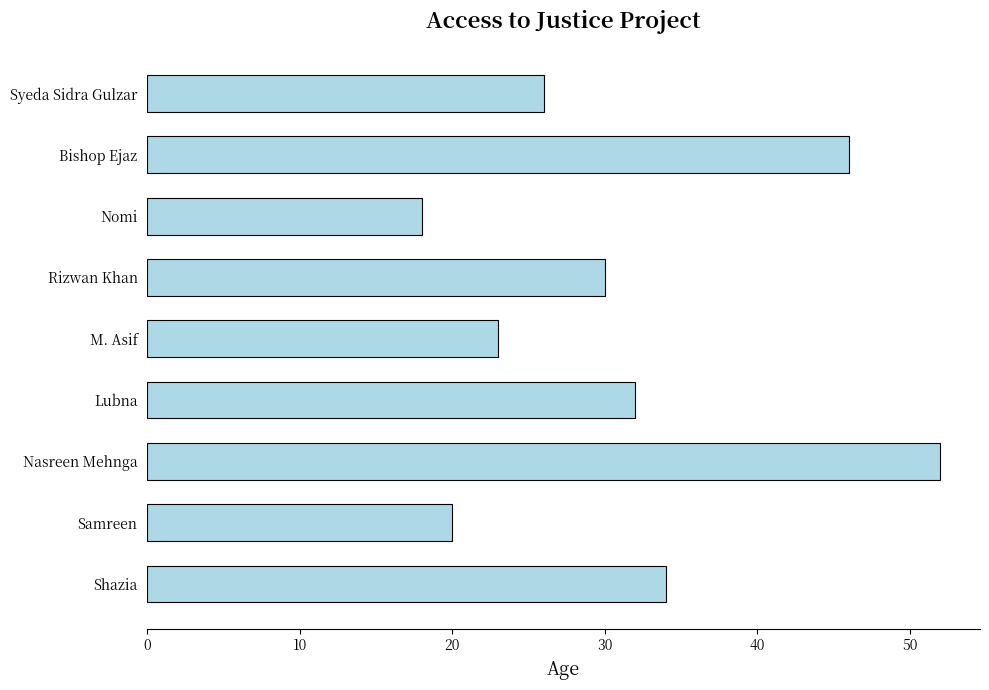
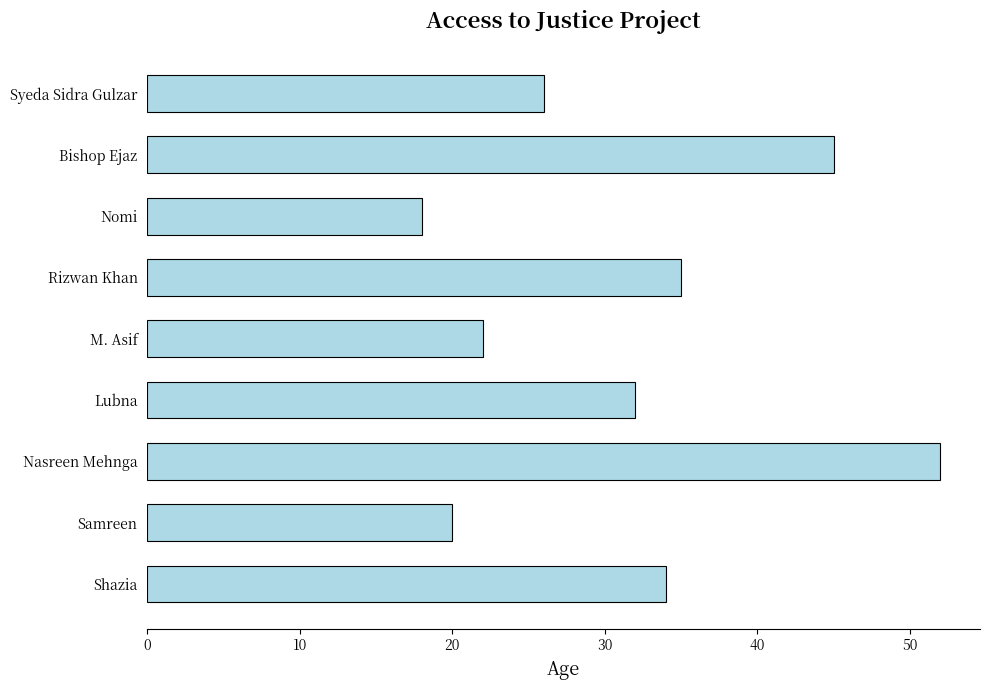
Bishop Ejaz: 46 -> 45
Rizwan Khan: 30 -> 35
M. Asif: 23 -> 22
